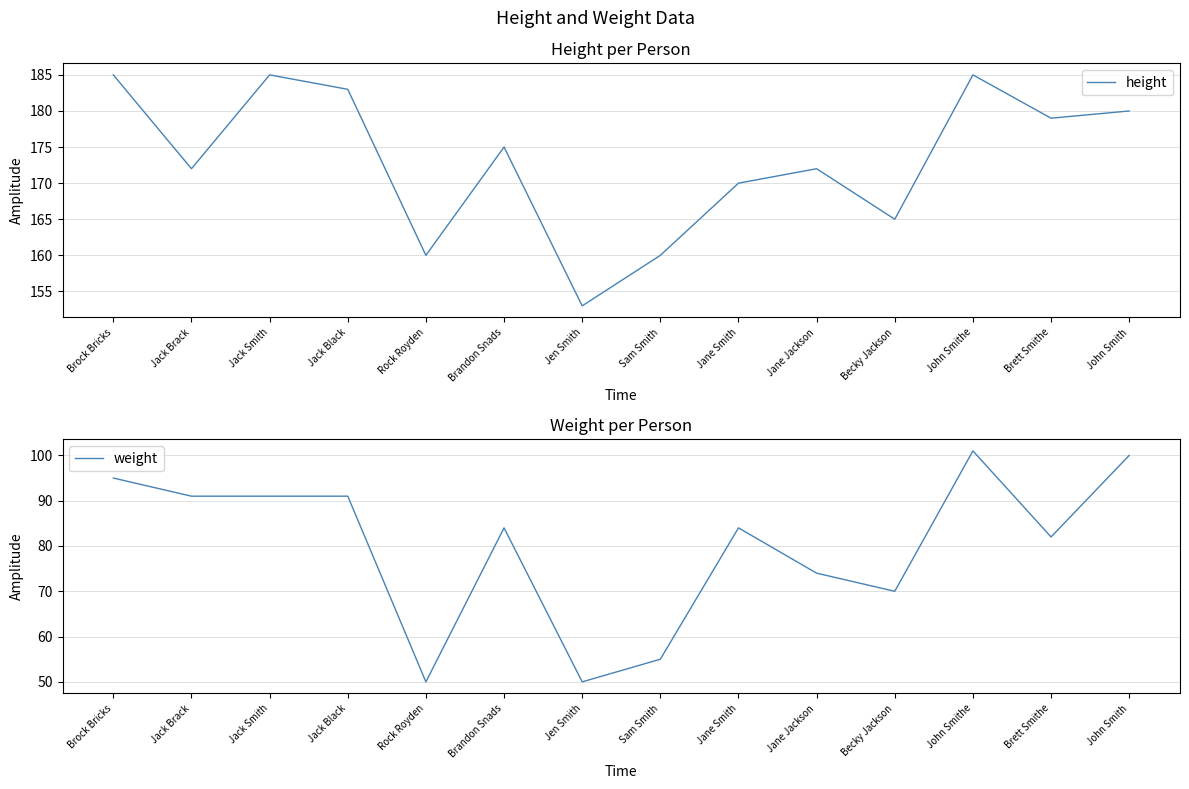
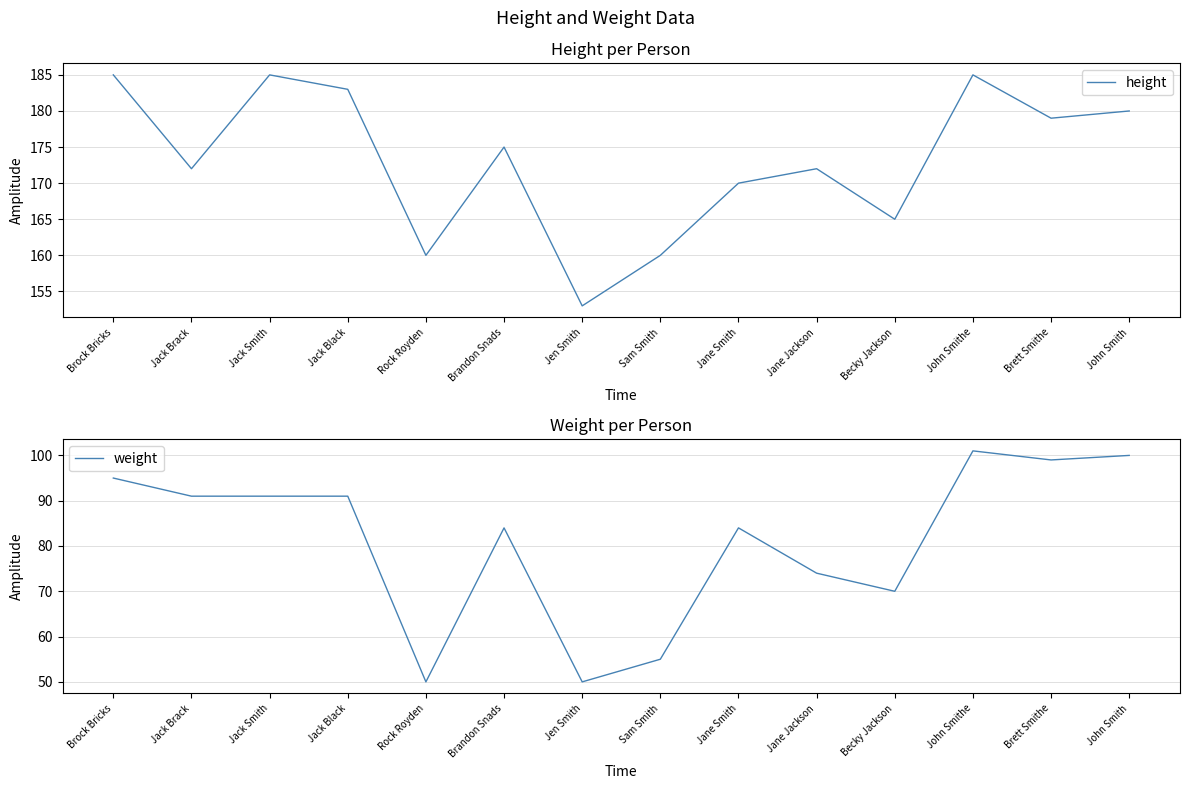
Weight per Person, Brett Smithe: 82 -> 99
